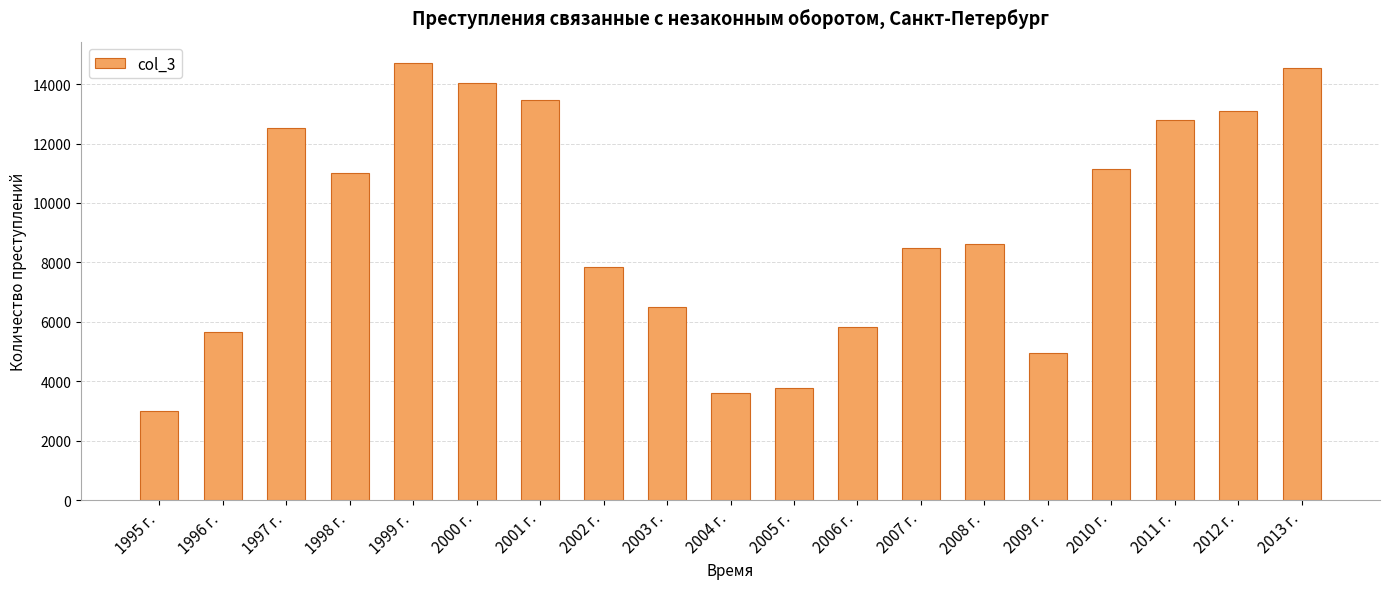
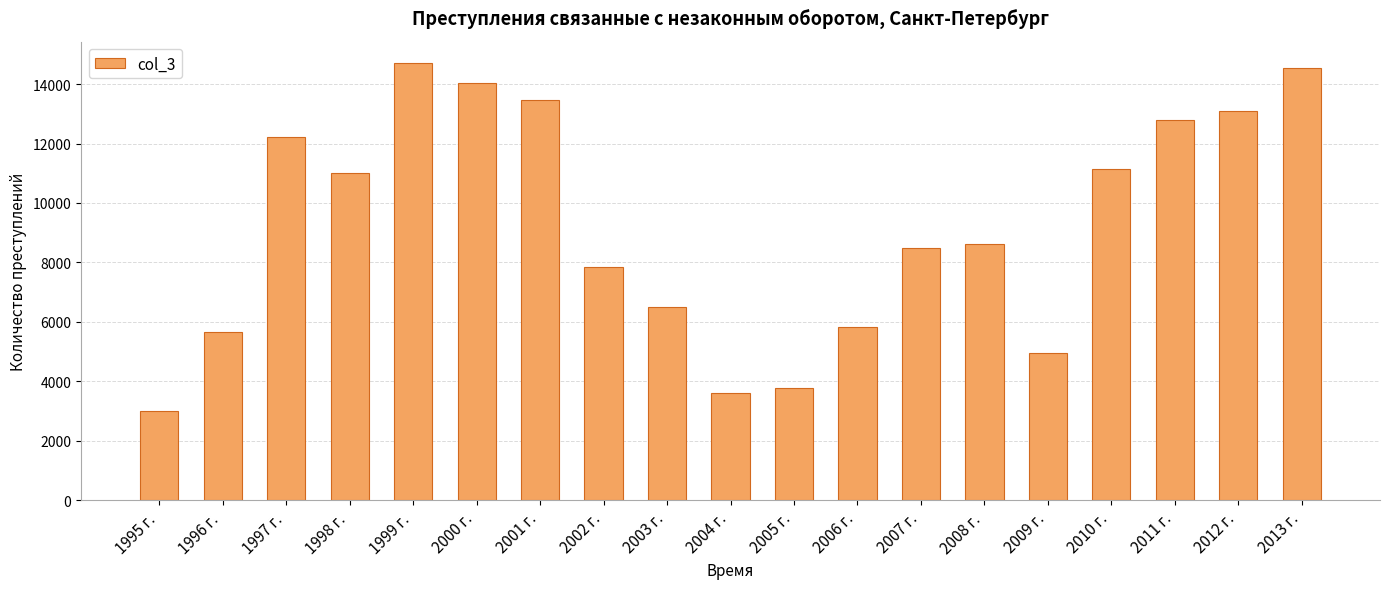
1997 г.: 12500 -> 12200
